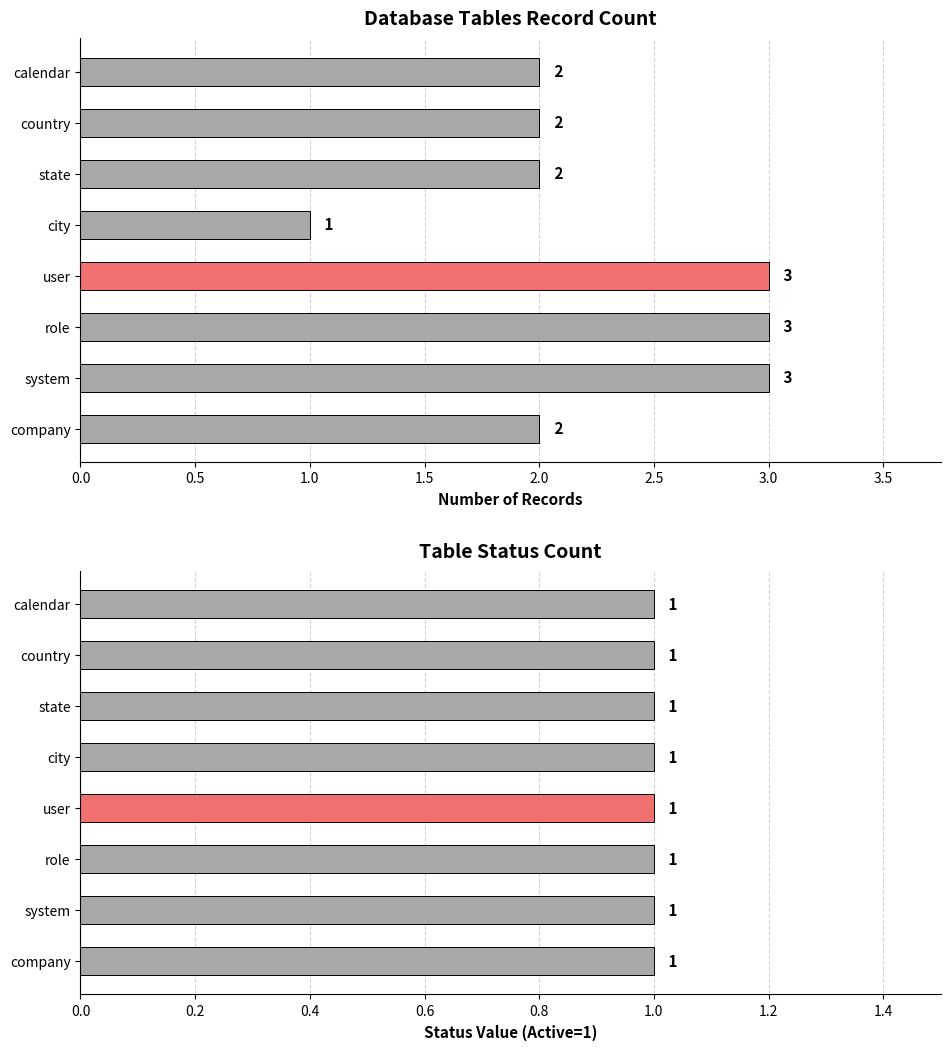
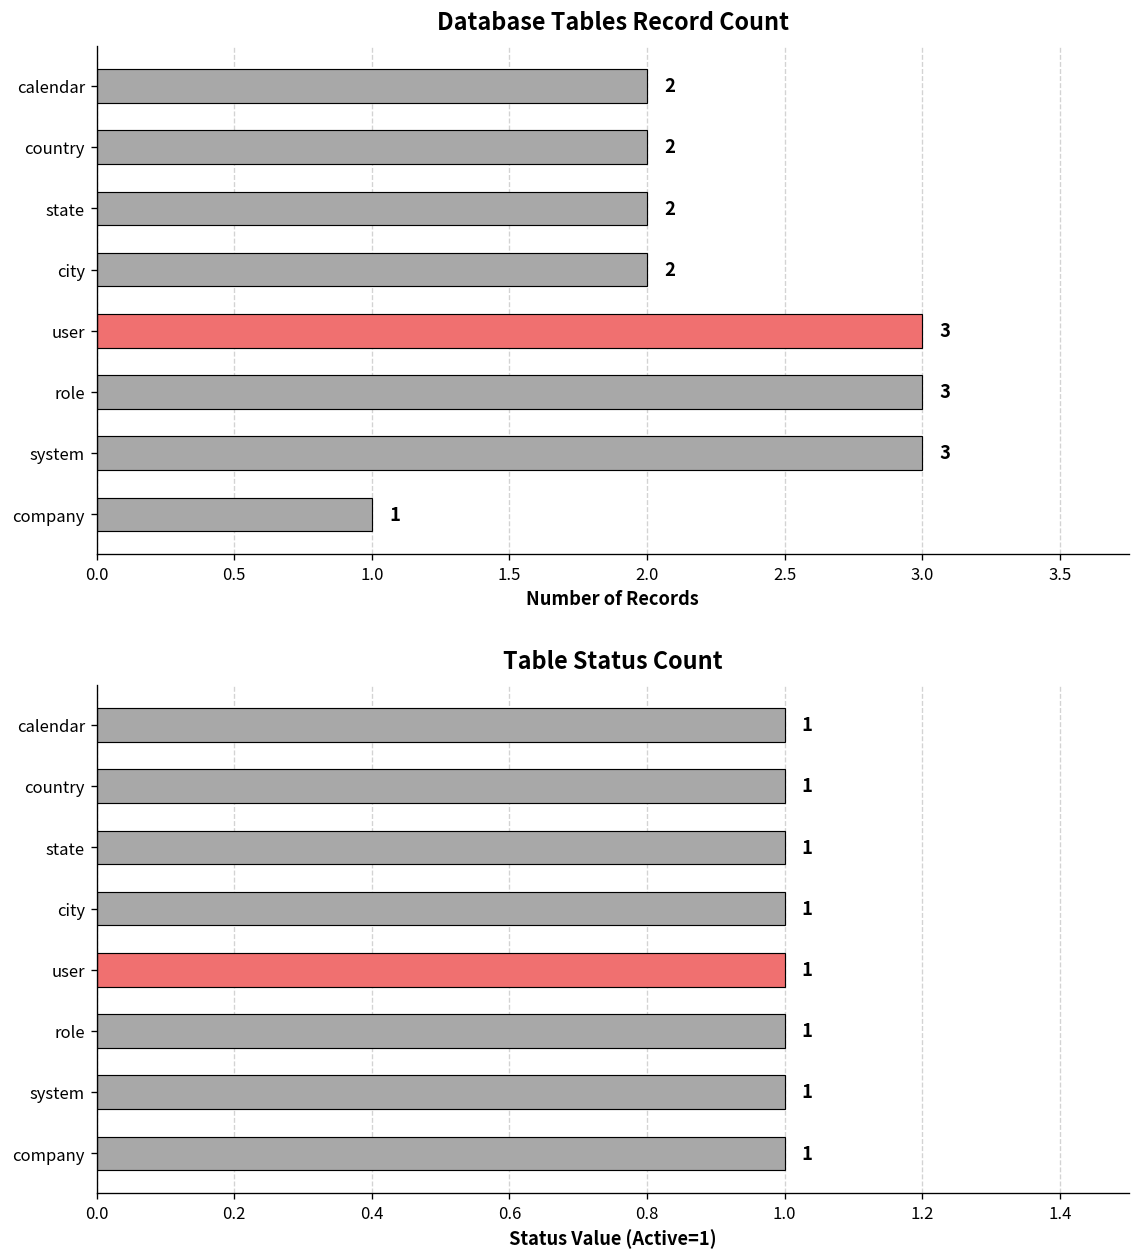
Database Tables Record Count, city: 1 -> 2
Database Tables Record Count, company: 2 -> 1
